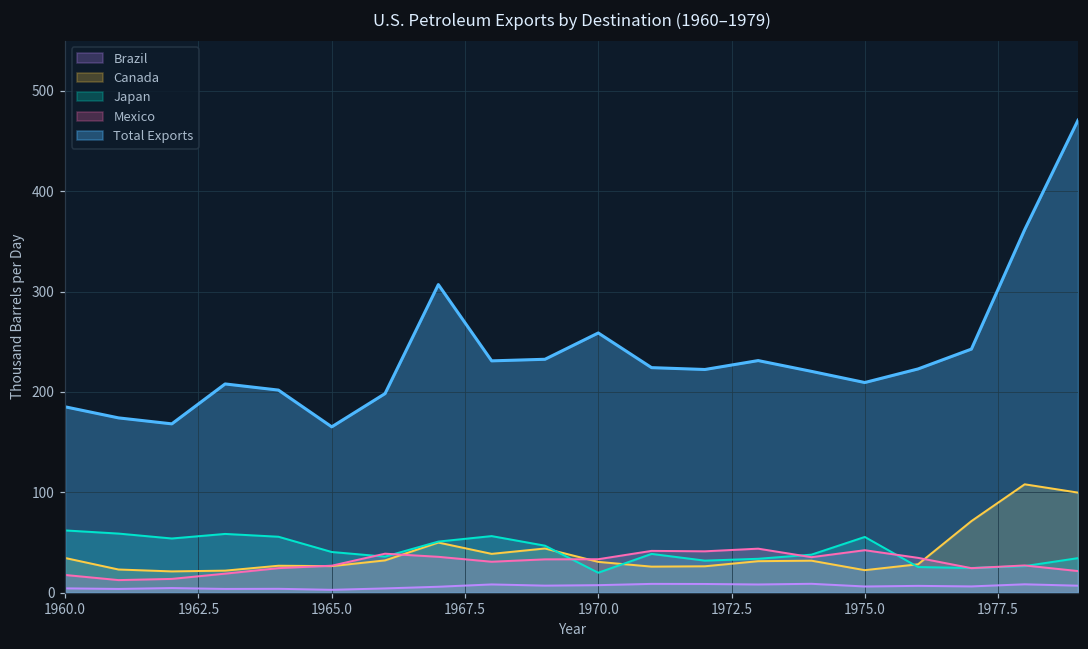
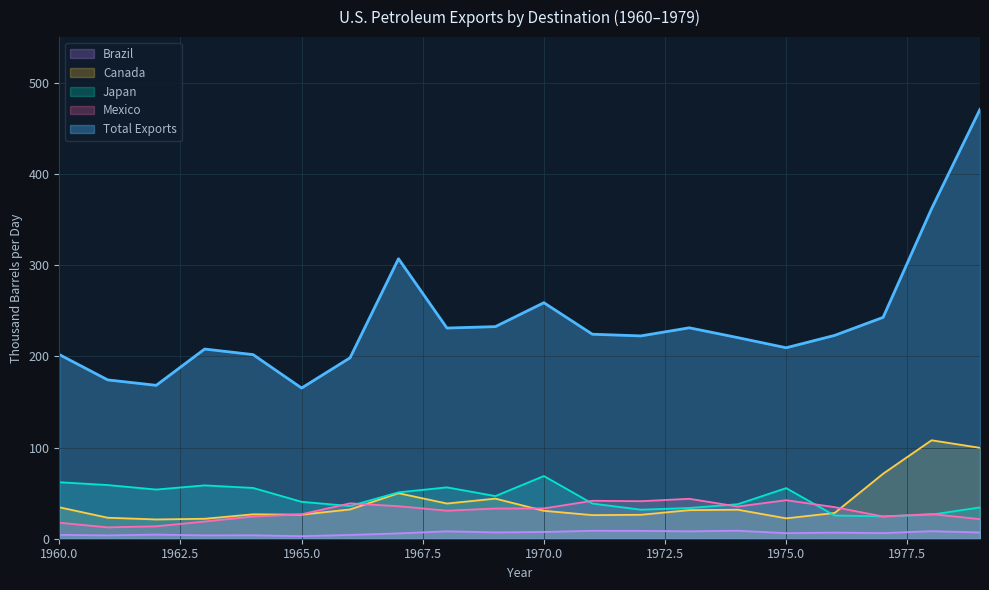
Total Exports, 1960.0: 190 -> 200
Japan, 1970.0: 20 -> 70
